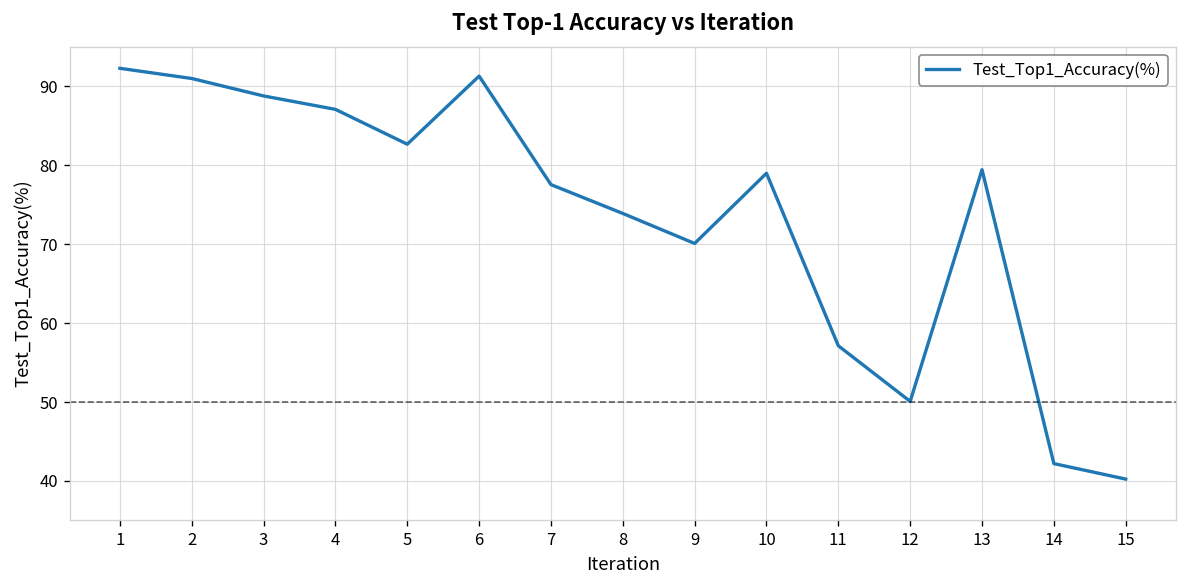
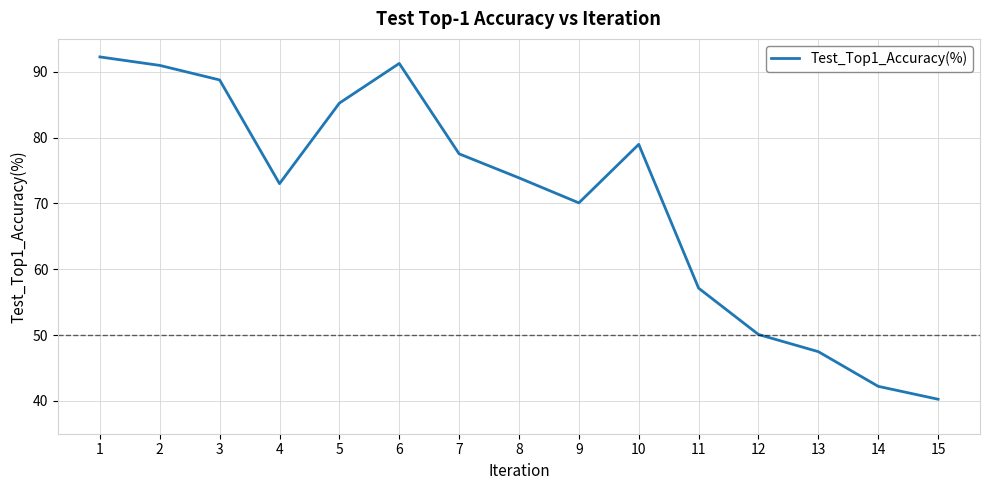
4: 87 -> 73
5: 83 -> 85
13: 79 -> 47
